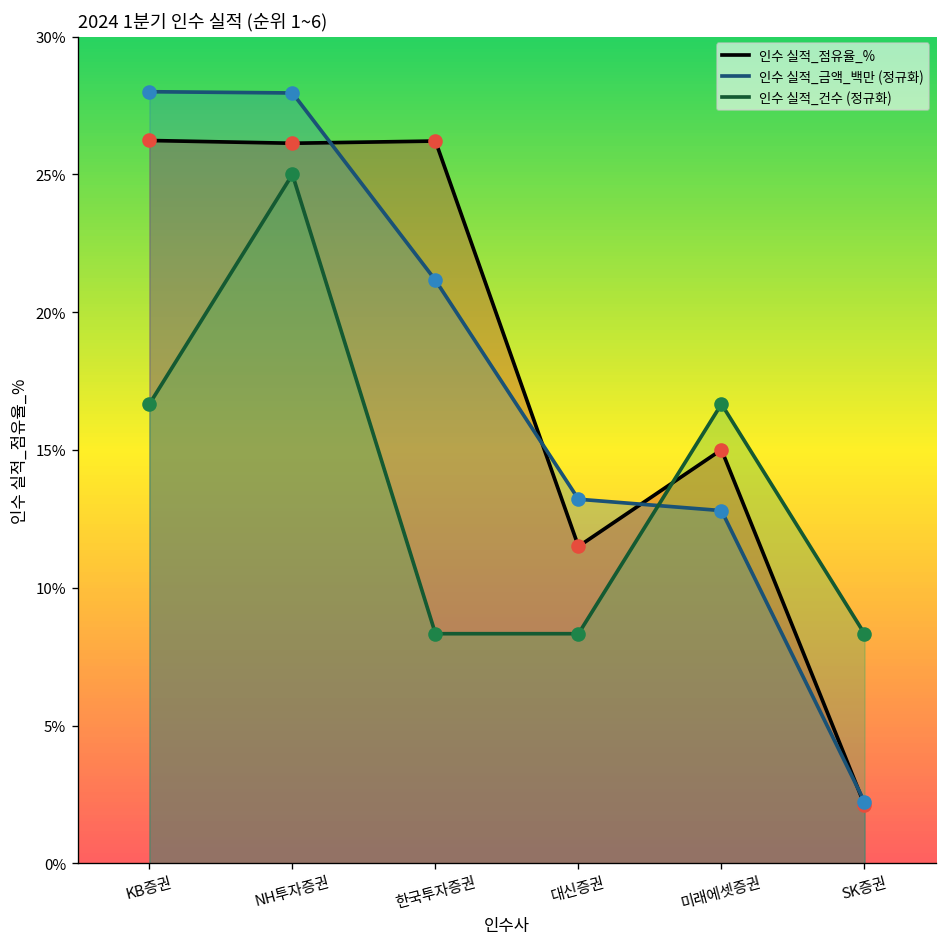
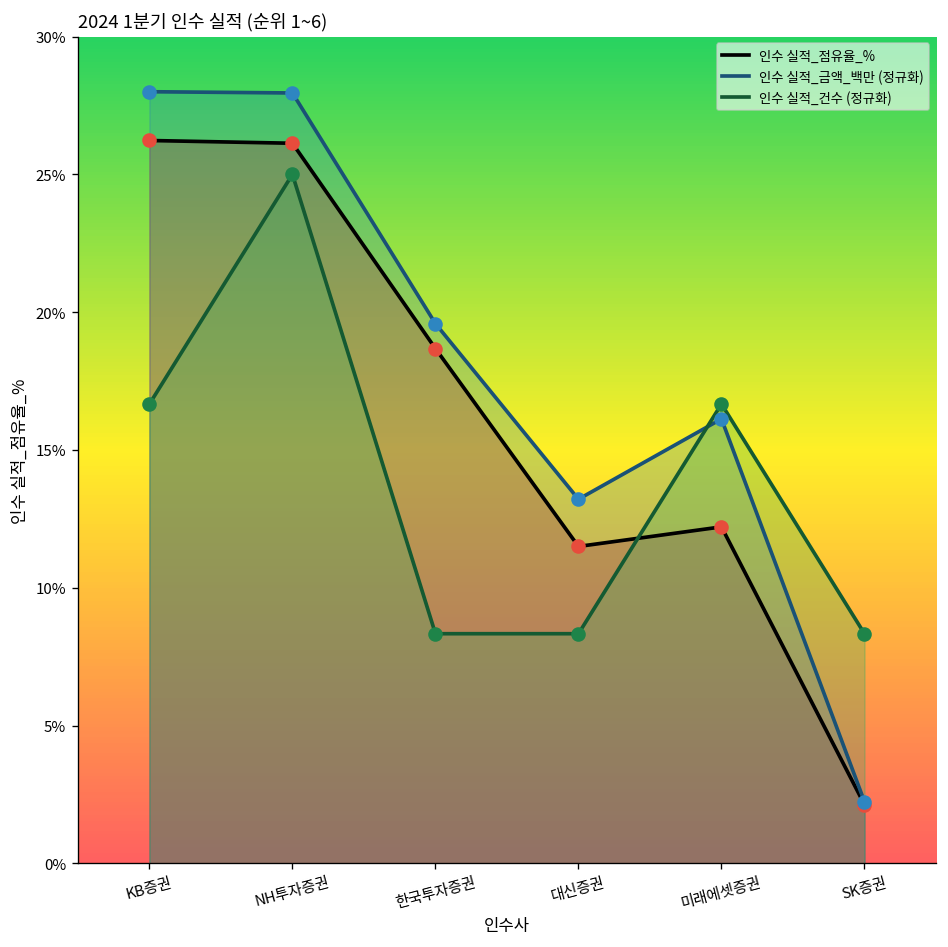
인수 실적_점유율_%, 한국투자증권: 26.2% -> 18.7%
인수 실적_금액_백만 (정규화), 한국투자증권: 21.2% -> 19.6%
인수 실적_점유율_%, 미래에셋증권: 15.0% -> 12.2%
인수 실적_금액_백만 (정규화), 미래에셋증권: 12.8% -> 16.1%
